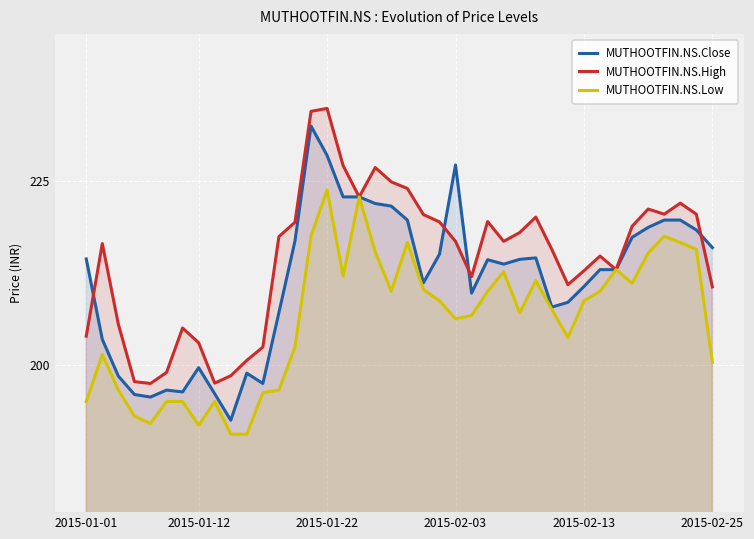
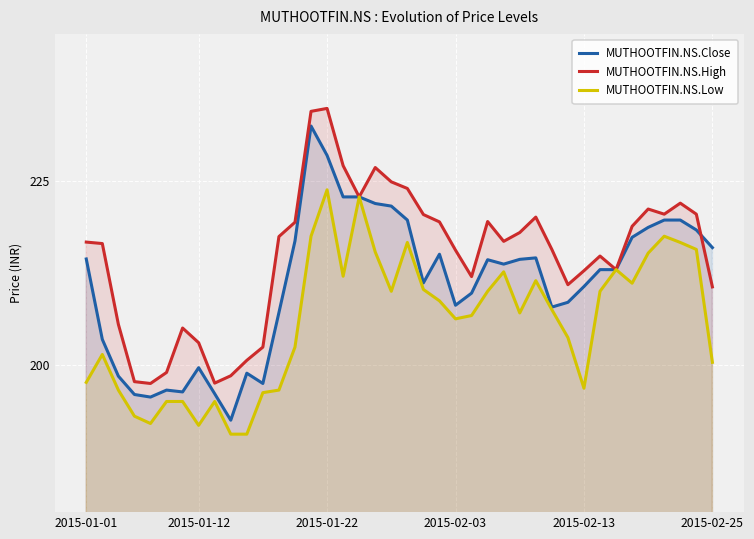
MUTHOOTFIN.NS.High, 2015-01-01: 204 -> 217
MUTHOOTFIN.NS.Low, 2015-01-01: 195 -> 198
MUTHOOTFIN.NS.Close, 2015-02-03: 227 -> 208
MUTHOOTFIN.NS.High, 2015-02-03: 217 -> 216
MUTHOOTFIN.NS.Low, 2015-02-13: 209 -> 197
